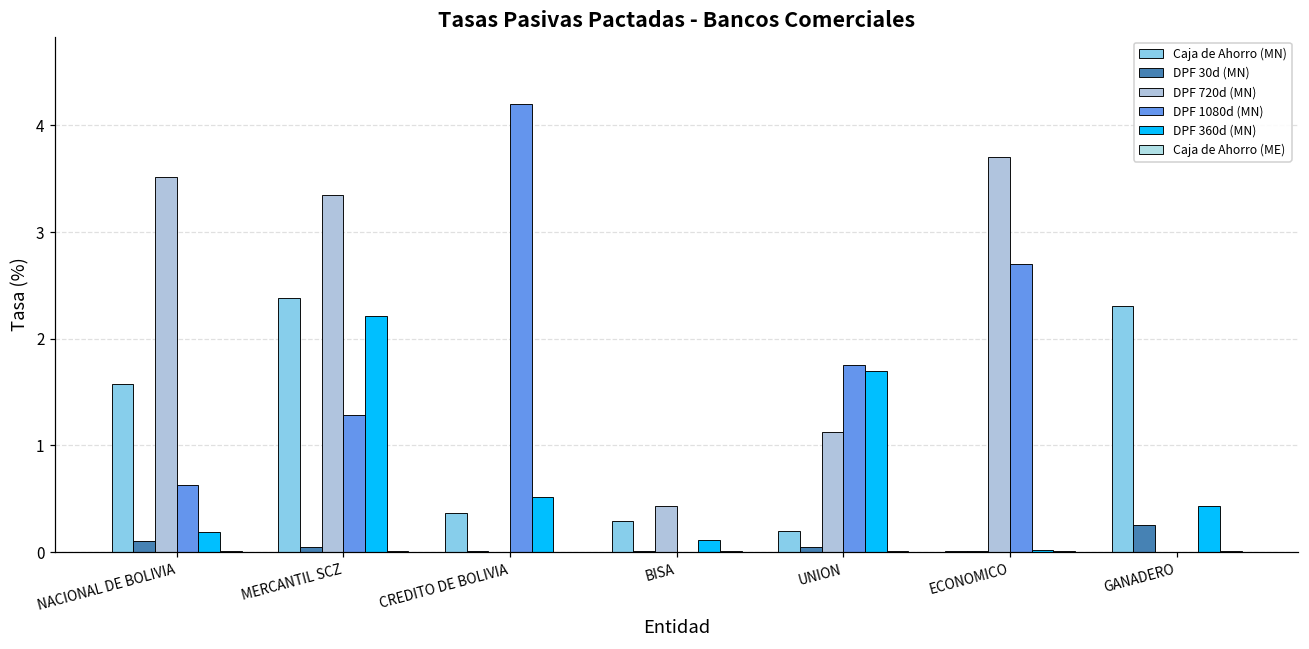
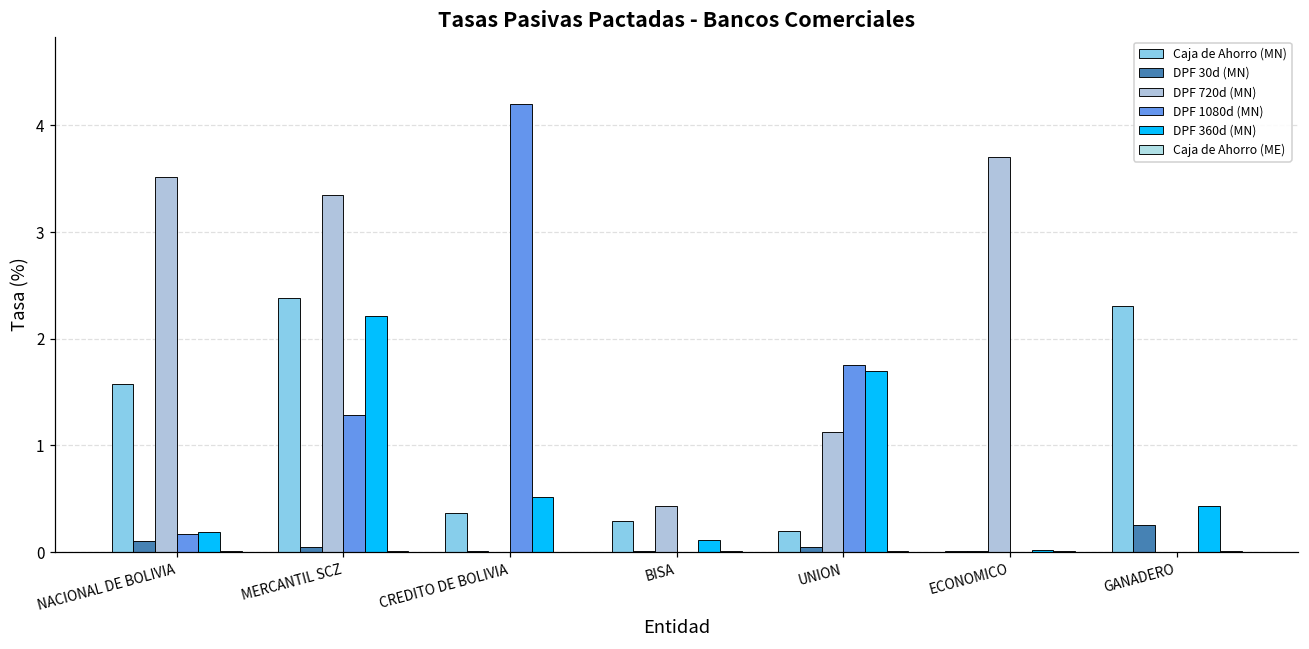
DPF 1080d (MN), NACIONAL DE BOLIVIA: 0.6 -> 0.2
DPF 1080d (MN), ECONOMICO: 2.7 -> 0.0
